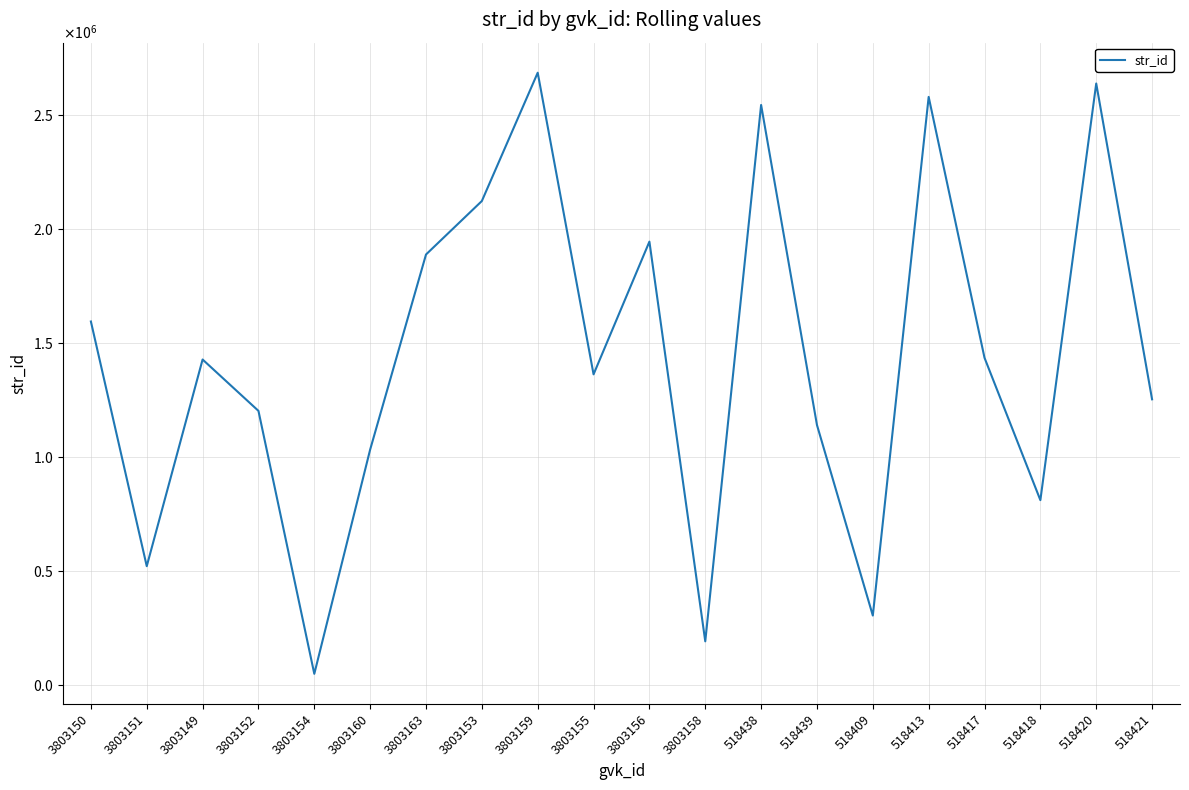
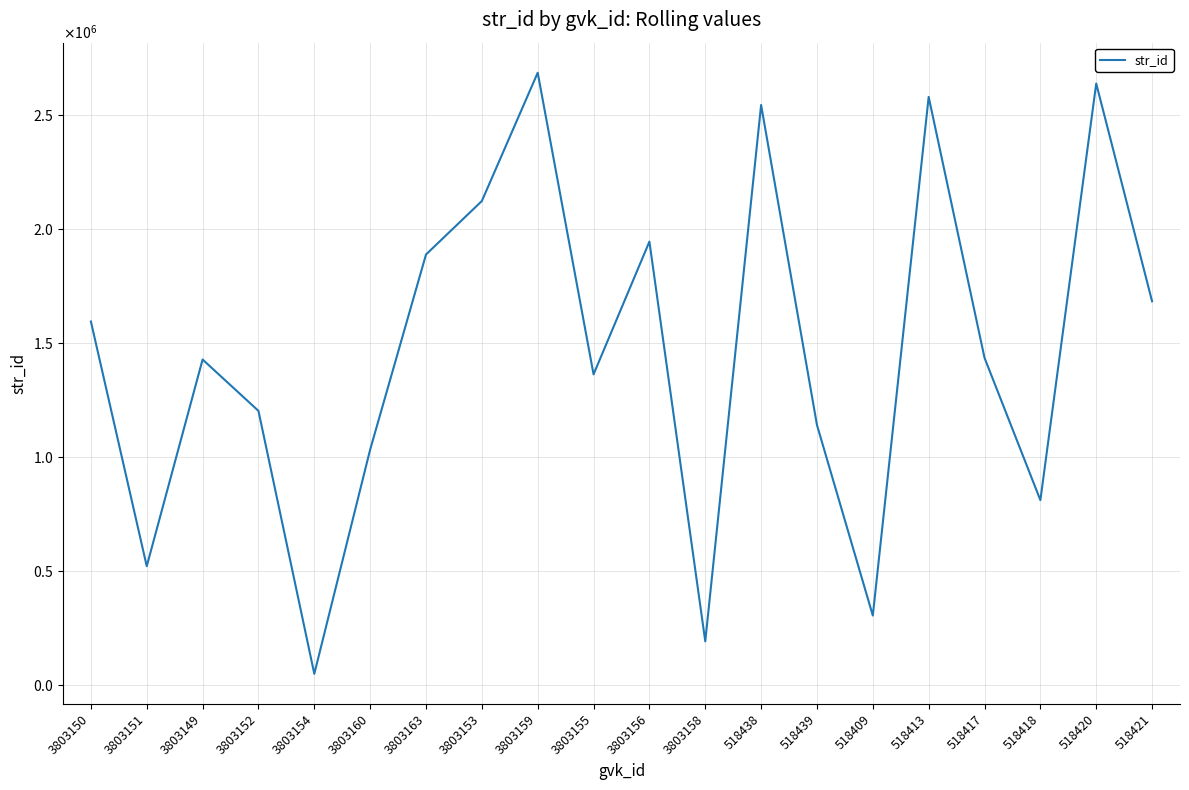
518421: 1250000 -> 1680000
